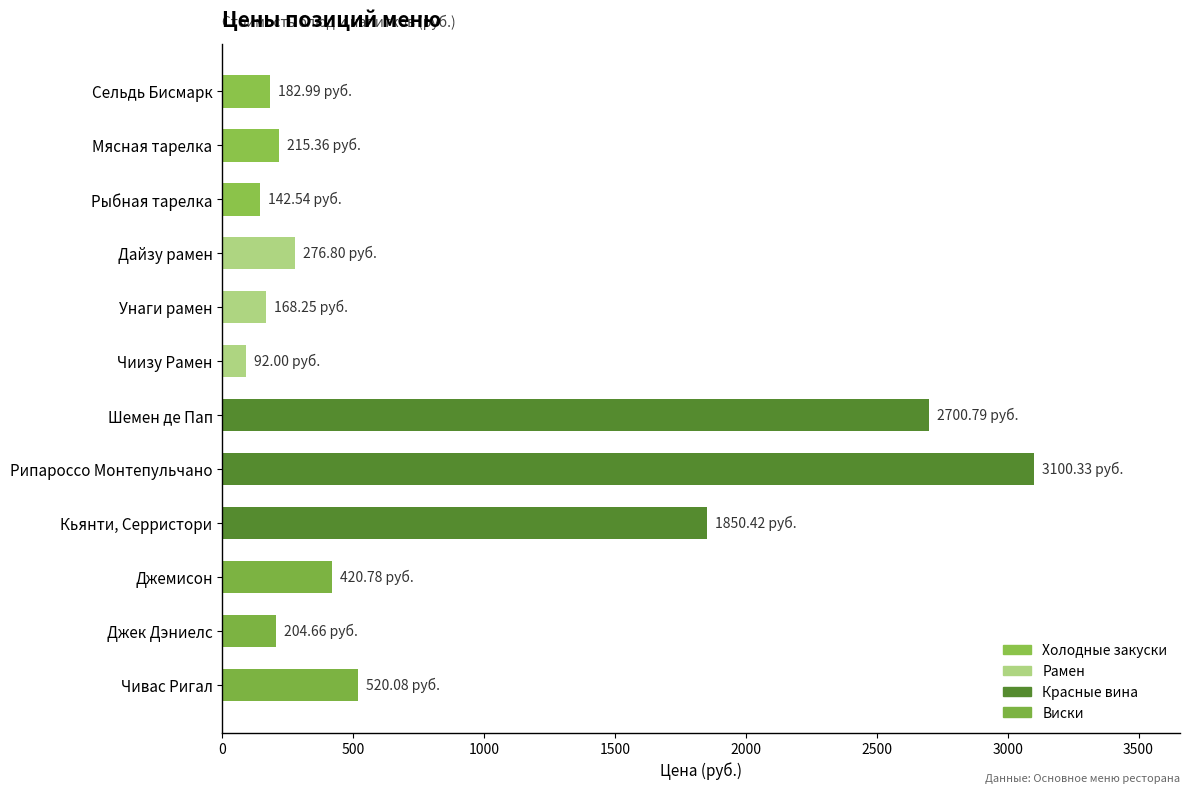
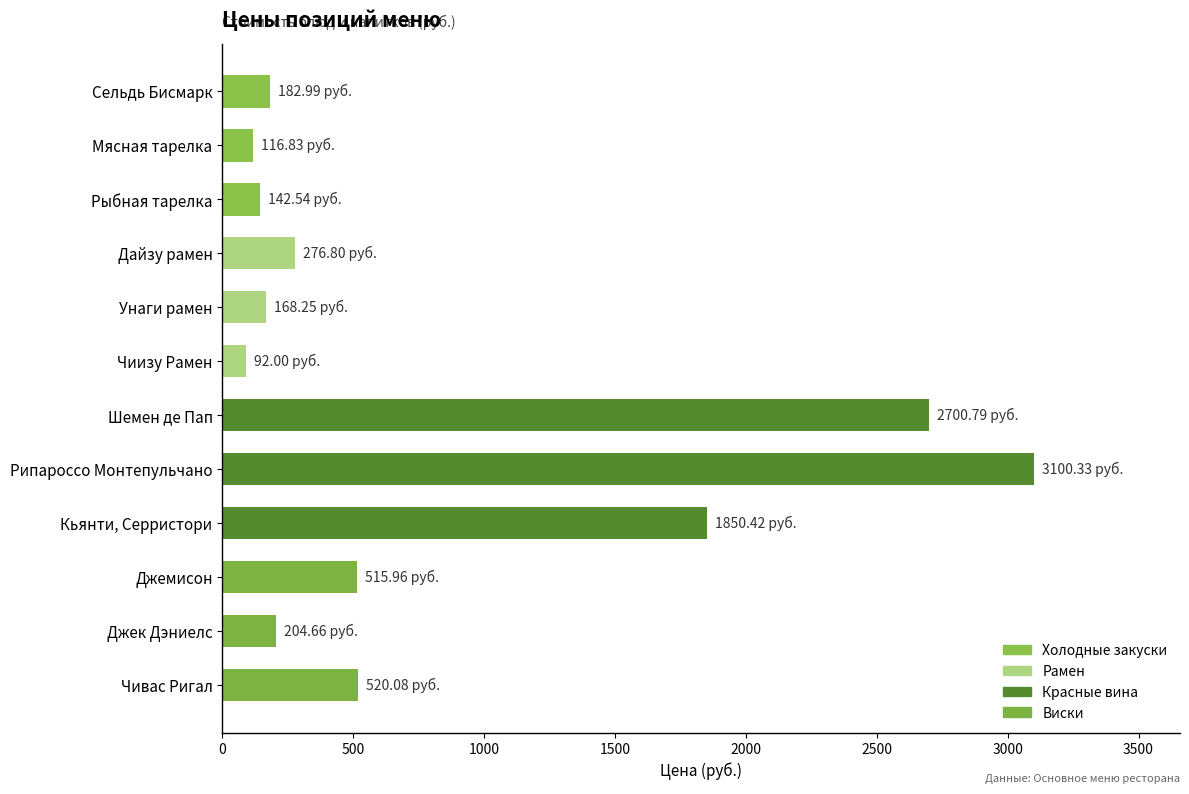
Мясная тарелка: 215.36 -> 116.83
Джемисон: 420.78 -> 515.96
